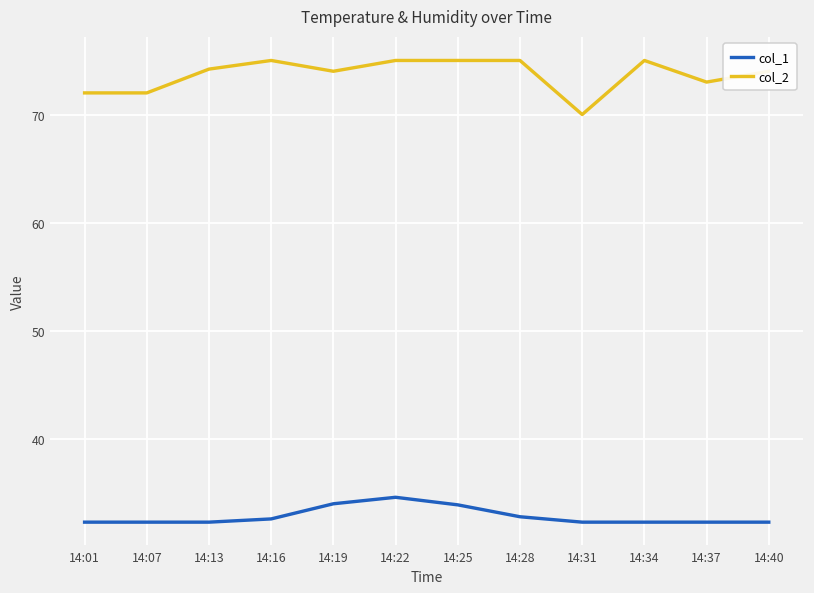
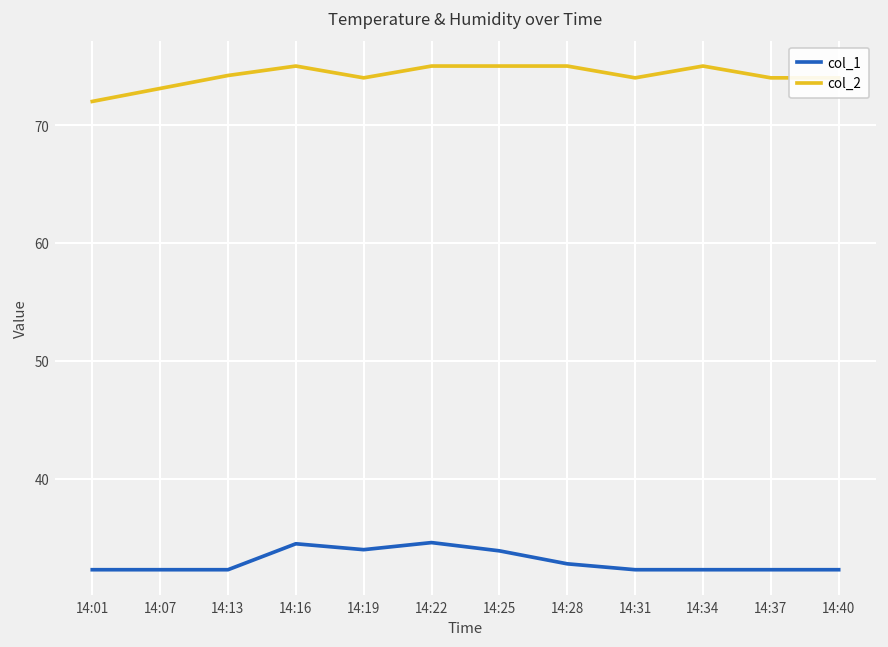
col_2, 14:07: 72 -> 73
col_1, 14:16: 33 -> 35
col_2, 14:31: 70 -> 74
col_2, 14:37: 73 -> 74
